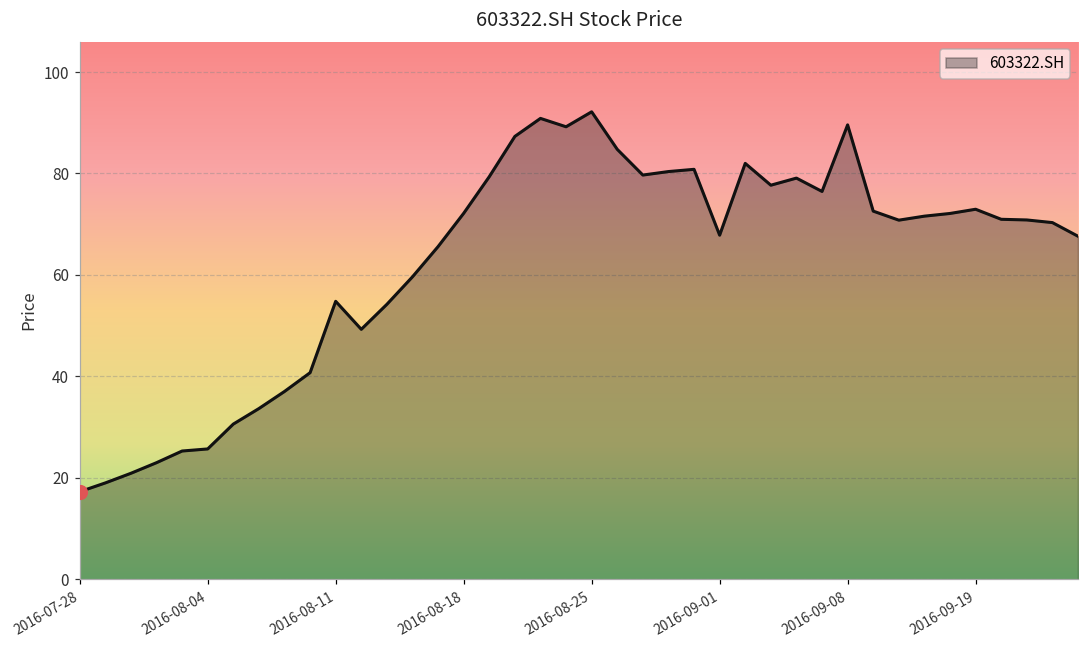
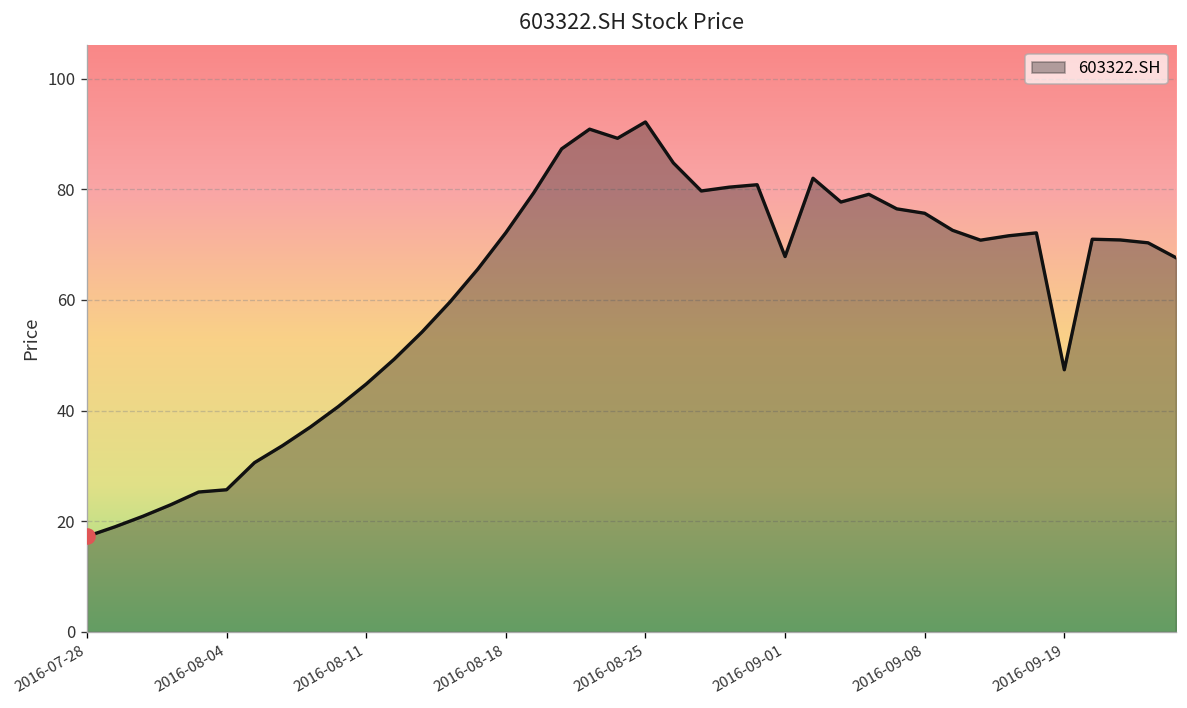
603322.SH, 2016-08-11: 55 -> 45
603322.SH, 2016-09-08: 90 -> 76
603322.SH, 2016-09-19: 73 -> 47
